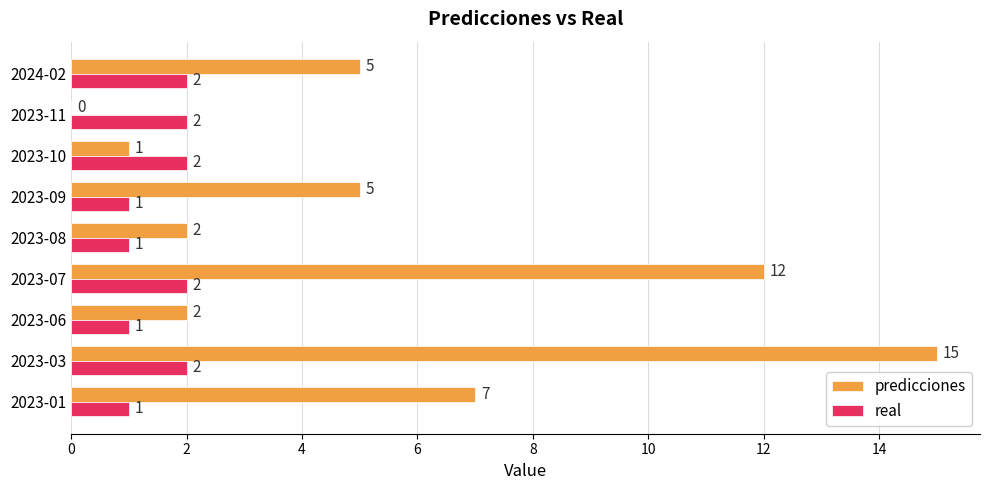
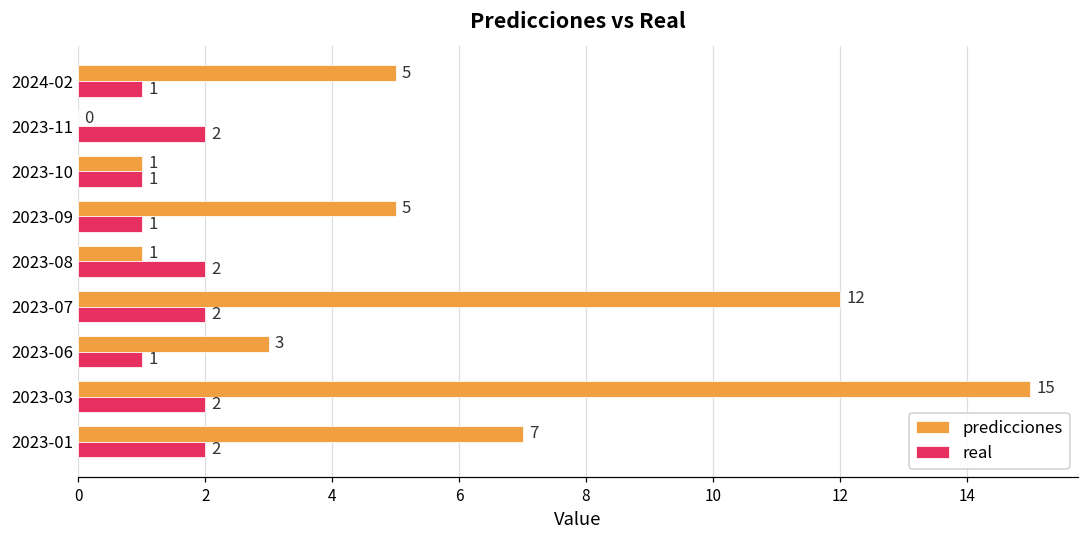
real, 2024-02: 2 -> 1
real, 2023-10: 2 -> 1
predicciones, 2023-08: 2 -> 1
real, 2023-08: 1 -> 2
predicciones, 2023-06: 2 -> 3
real, 2023-01: 1 -> 2
